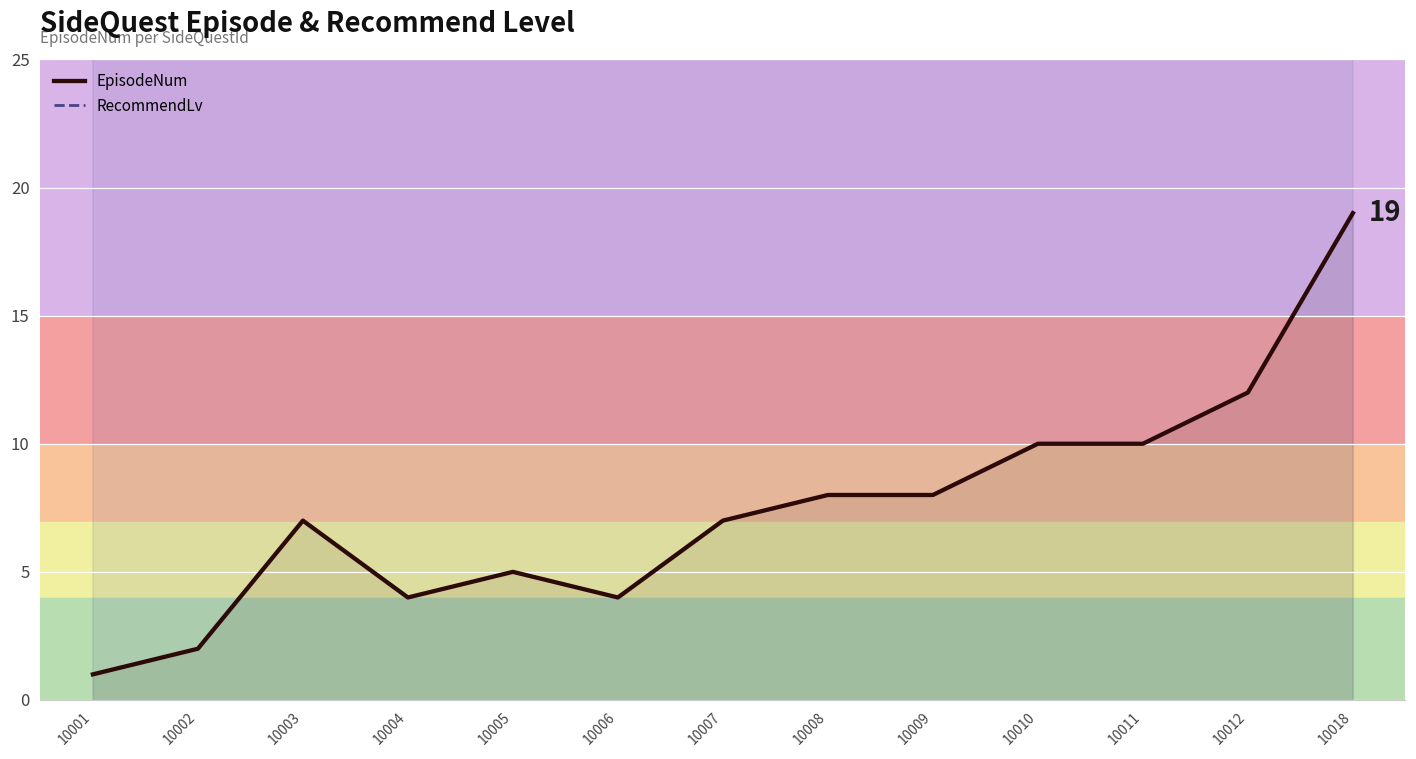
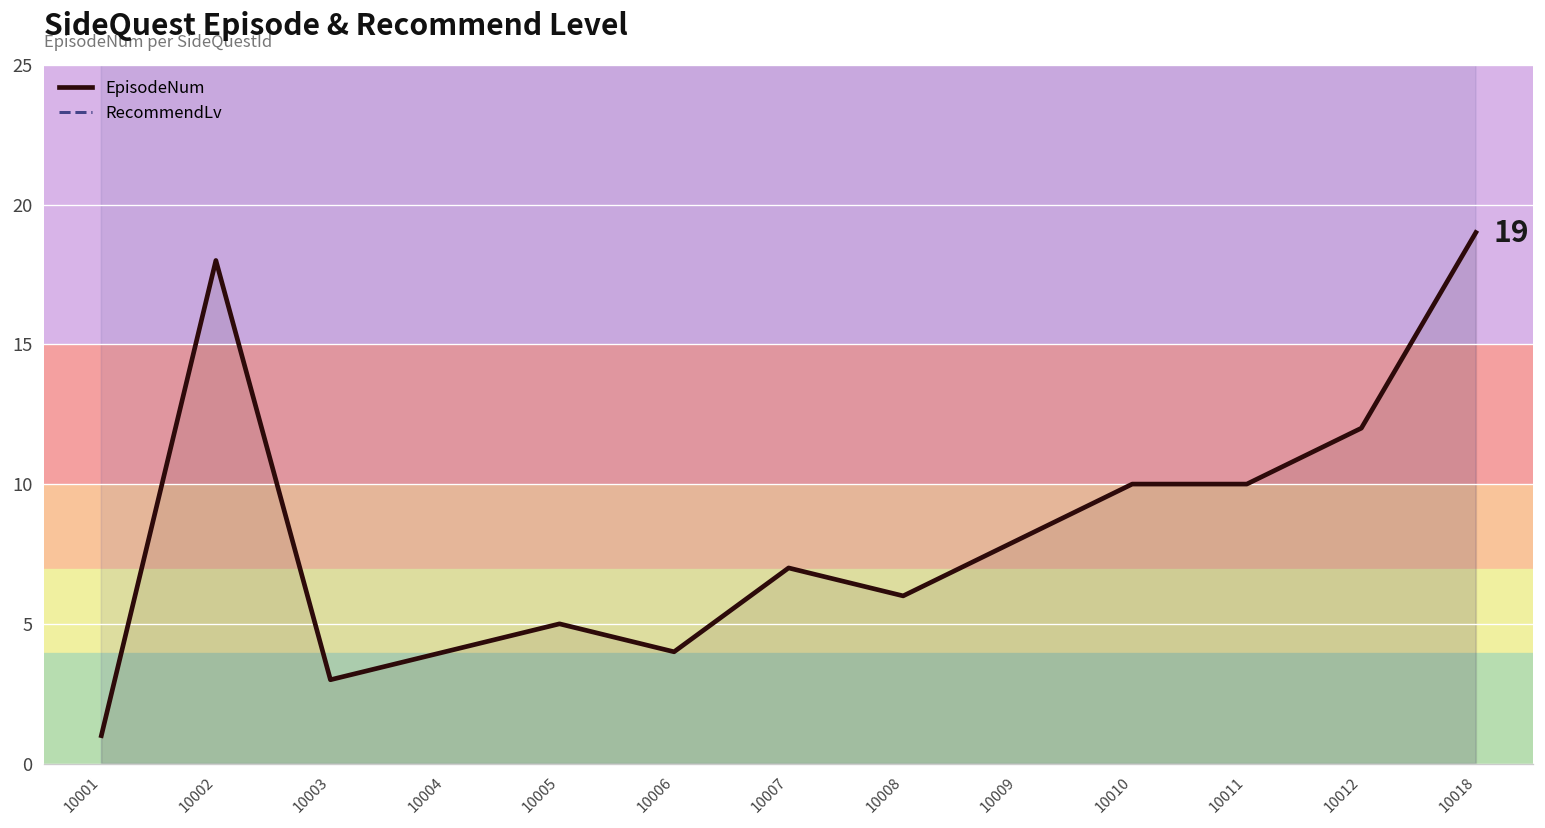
EpisodeNum, 10002: 2 -> 18
EpisodeNum, 10003: 7 -> 3
EpisodeNum, 10008: 8 -> 6
